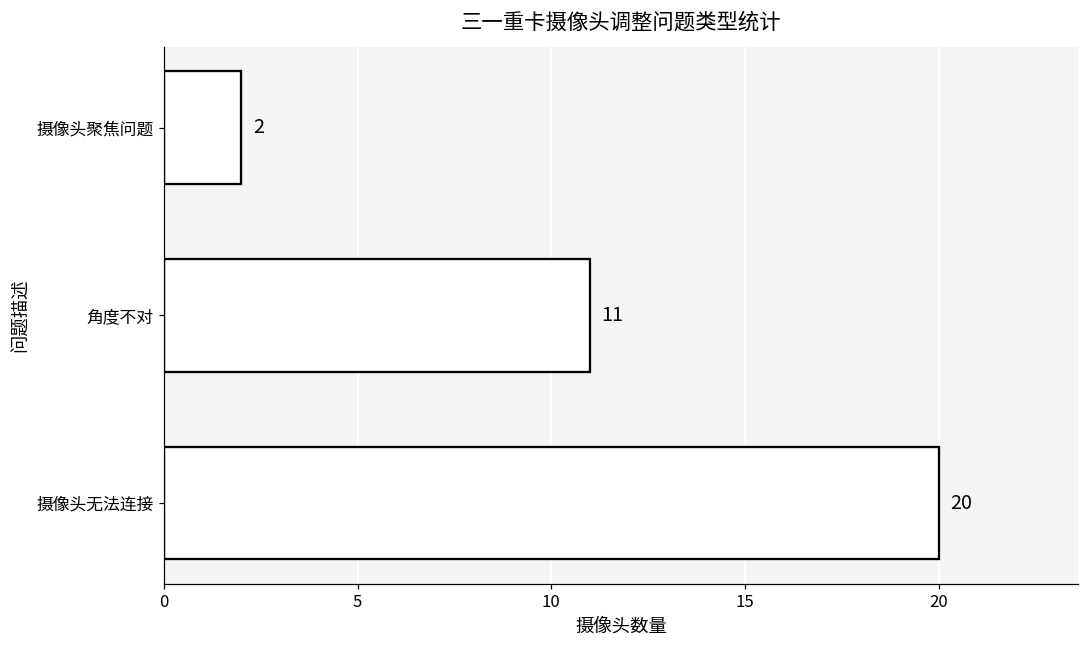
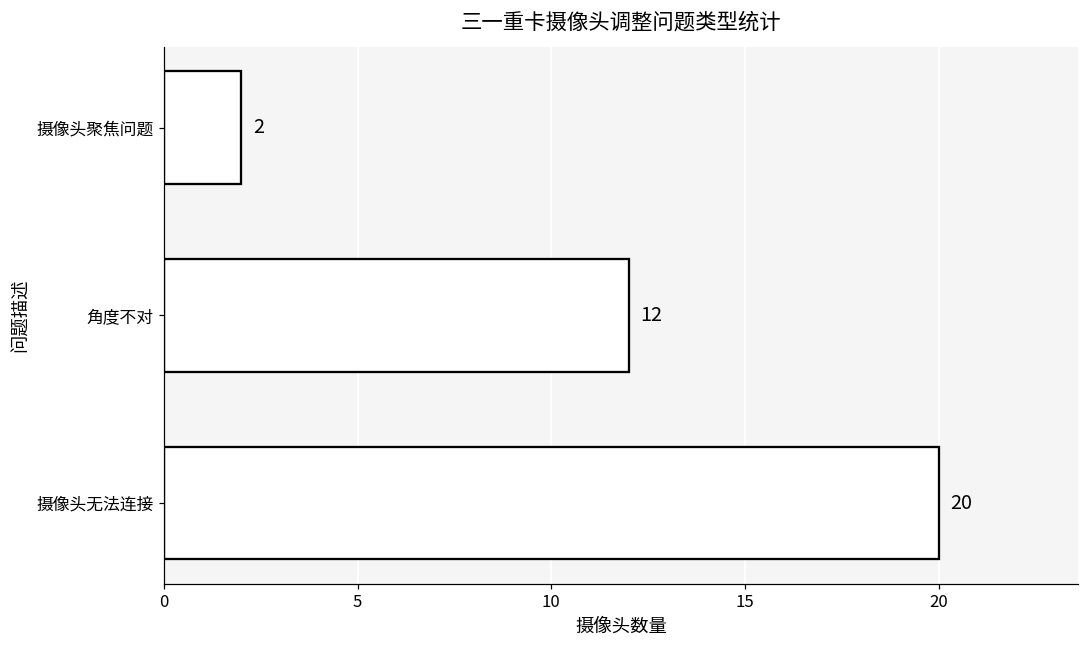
角度不对: 11 -> 12
